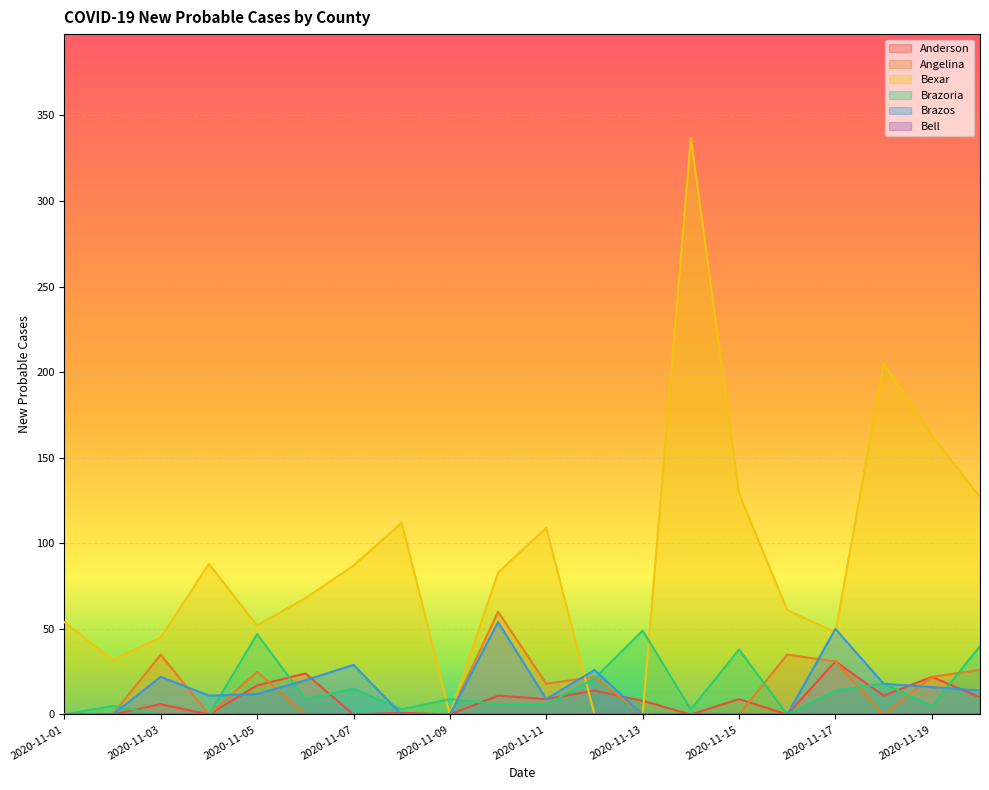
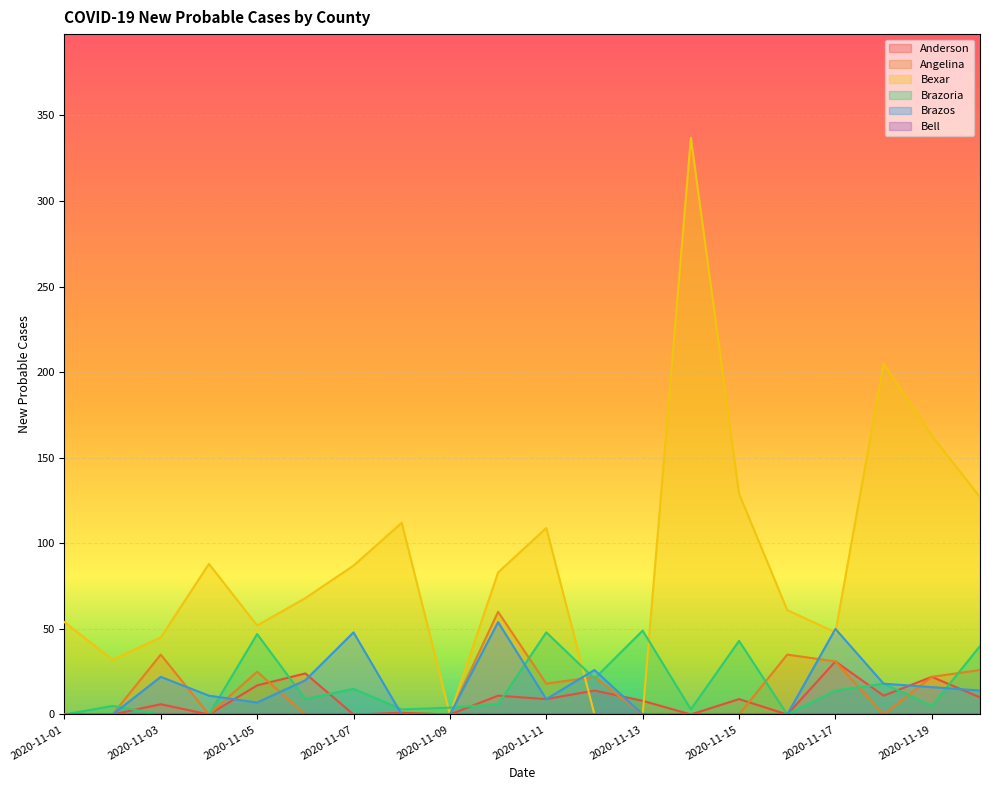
Brazos, 2020-11-05: 12 -> 7
Brazos, 2020-11-07: 29 -> 48
Brazoria, 2020-11-09: 9 -> 4
Brazoria, 2020-11-11: 6 -> 48
Brazoria, 2020-11-15: 38 -> 43
